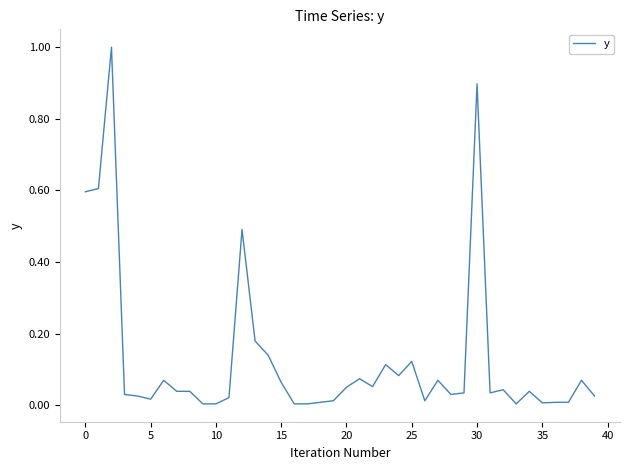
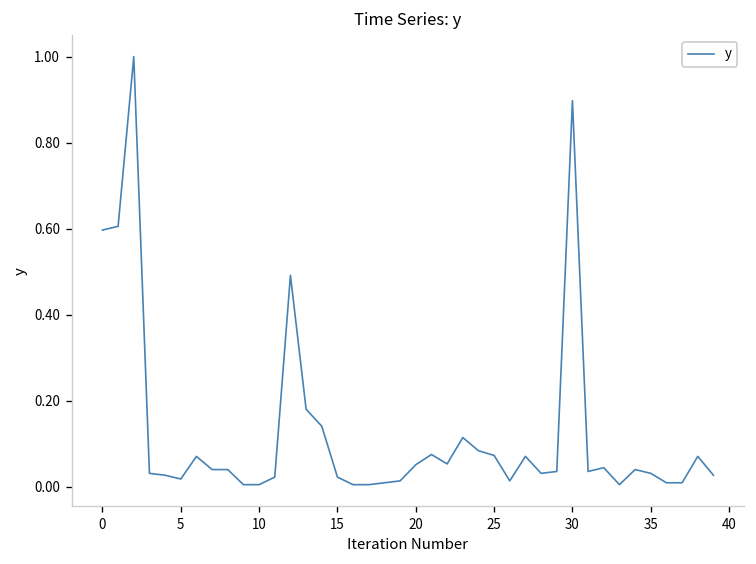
15: 0.06 -> 0.02
25: 0.12 -> 0.07
35: 0.01 -> 0.03
